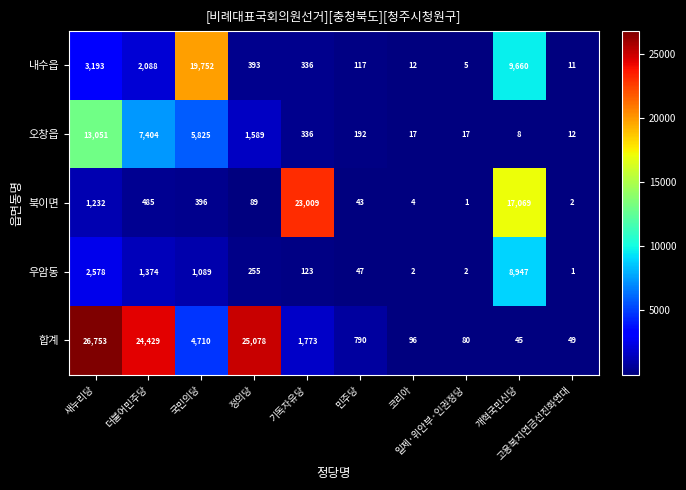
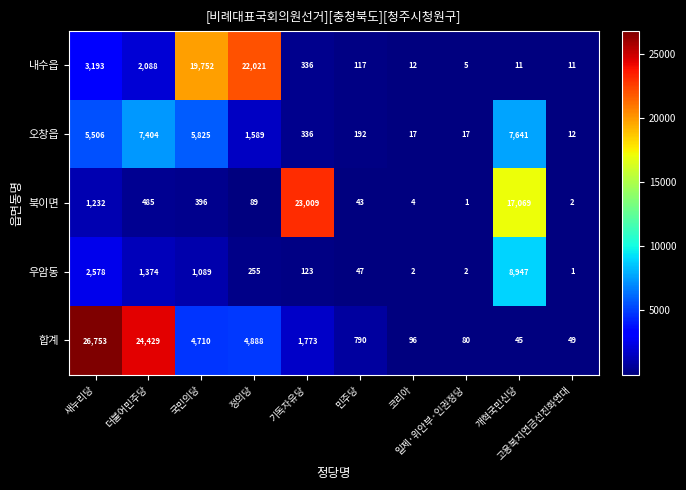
내수읍, 정의당: 393 -> 22,021
내수읍, 개혁국민신당: 9,660 -> 11
오창읍, 새누리당: 13,051 -> 5,506
오창읍, 개혁국민신당: 8 -> 7,641
합계, 정의당: 25,078 -> 4,888
